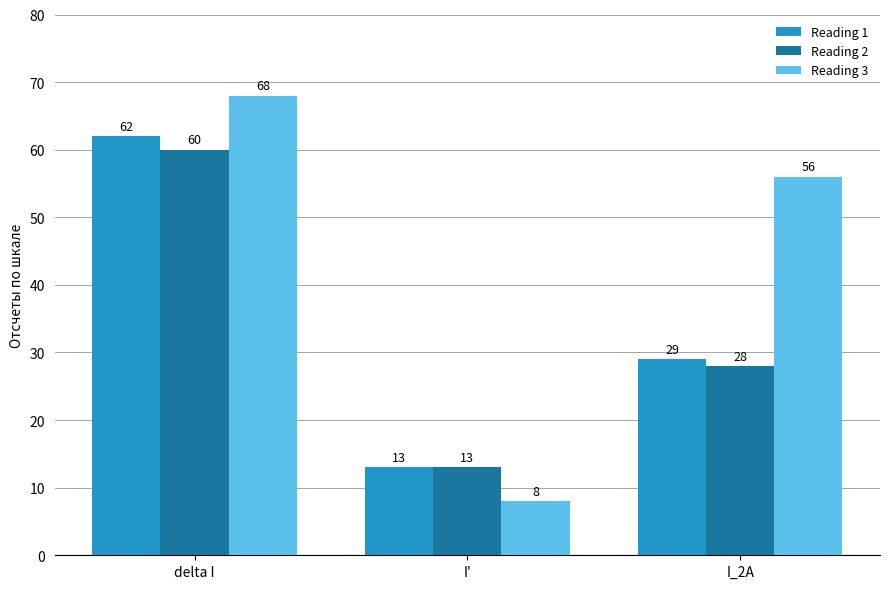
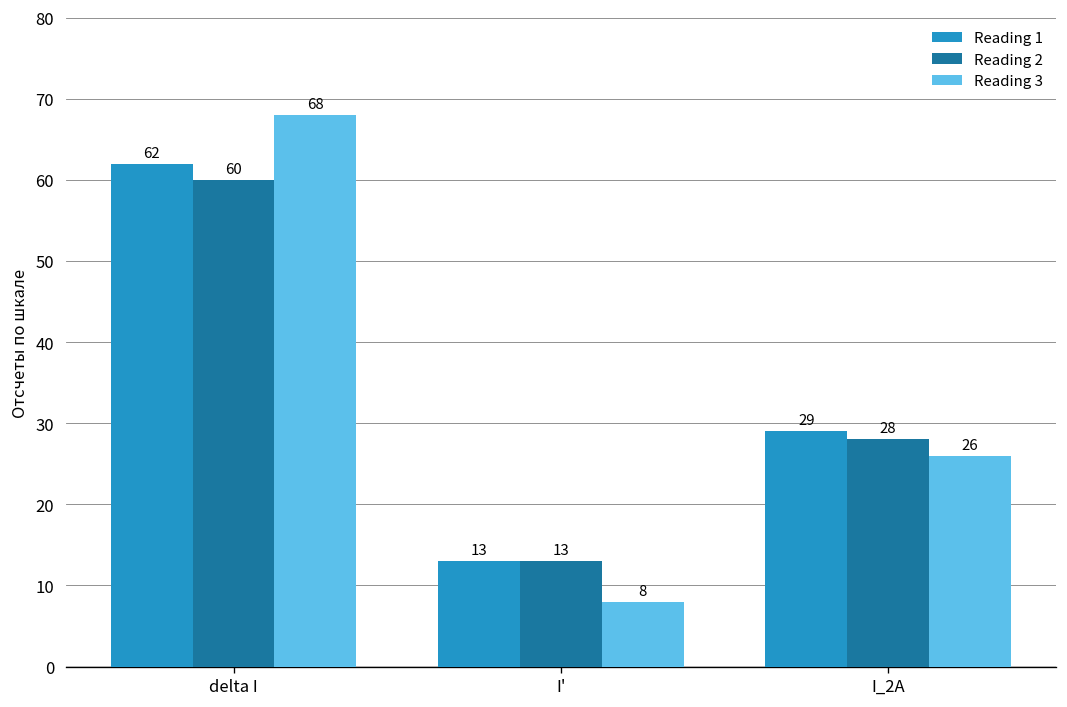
Reading 3, I_2A: 56 -> 26
